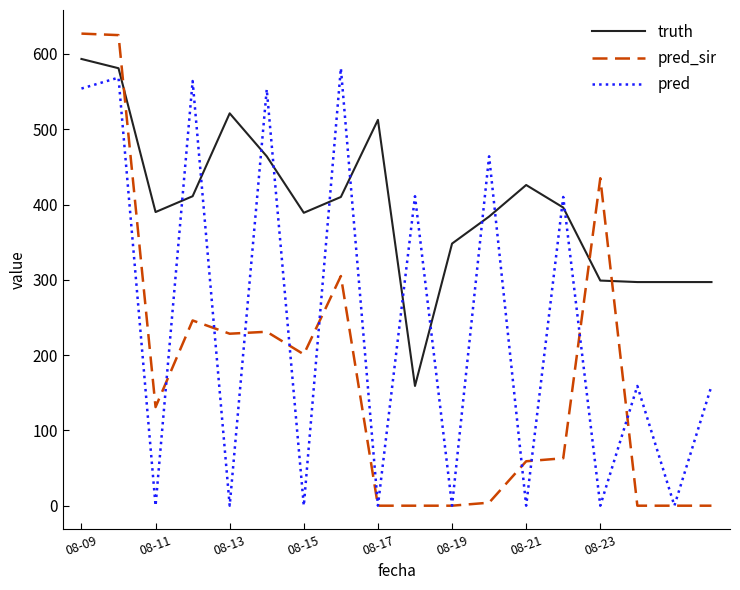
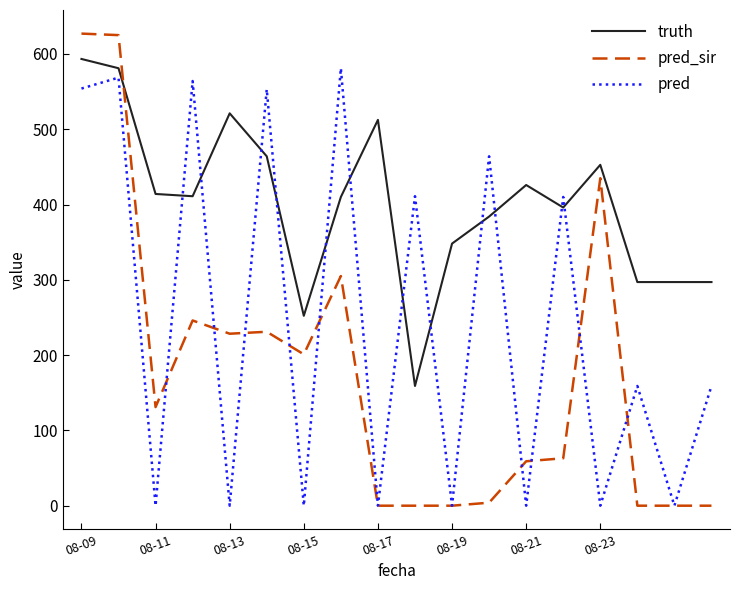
truth, 08-11: 390 -> 410
truth, 08-15: 390 -> 250
truth, 08-23: 300 -> 450
